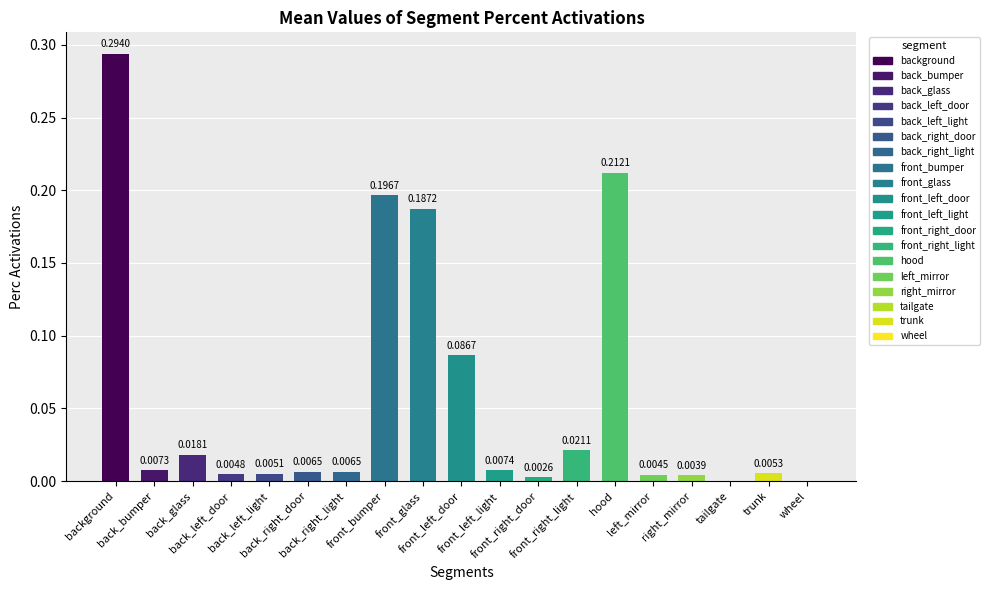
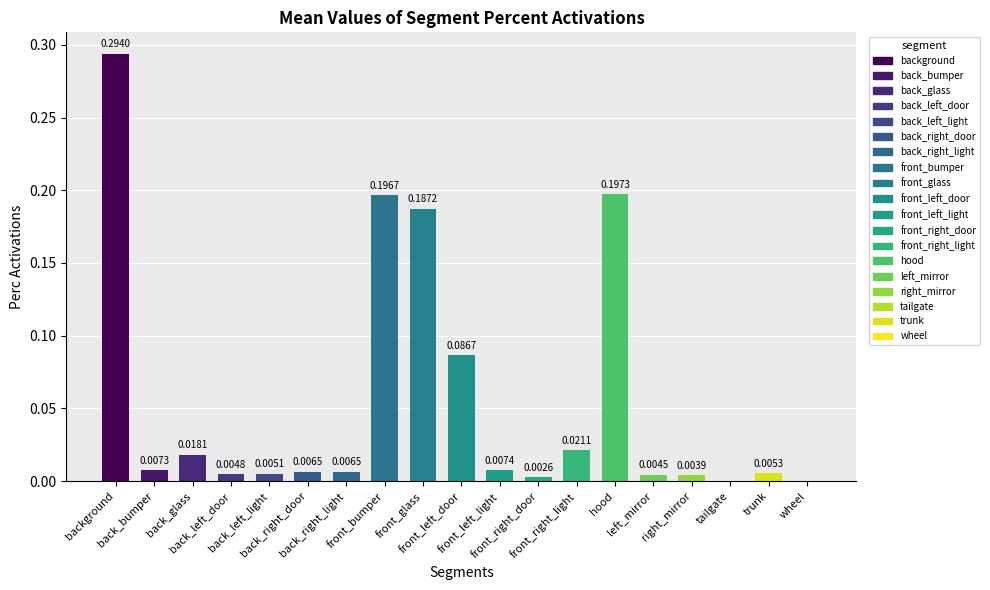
hood: 0.2121 -> 0.1973
